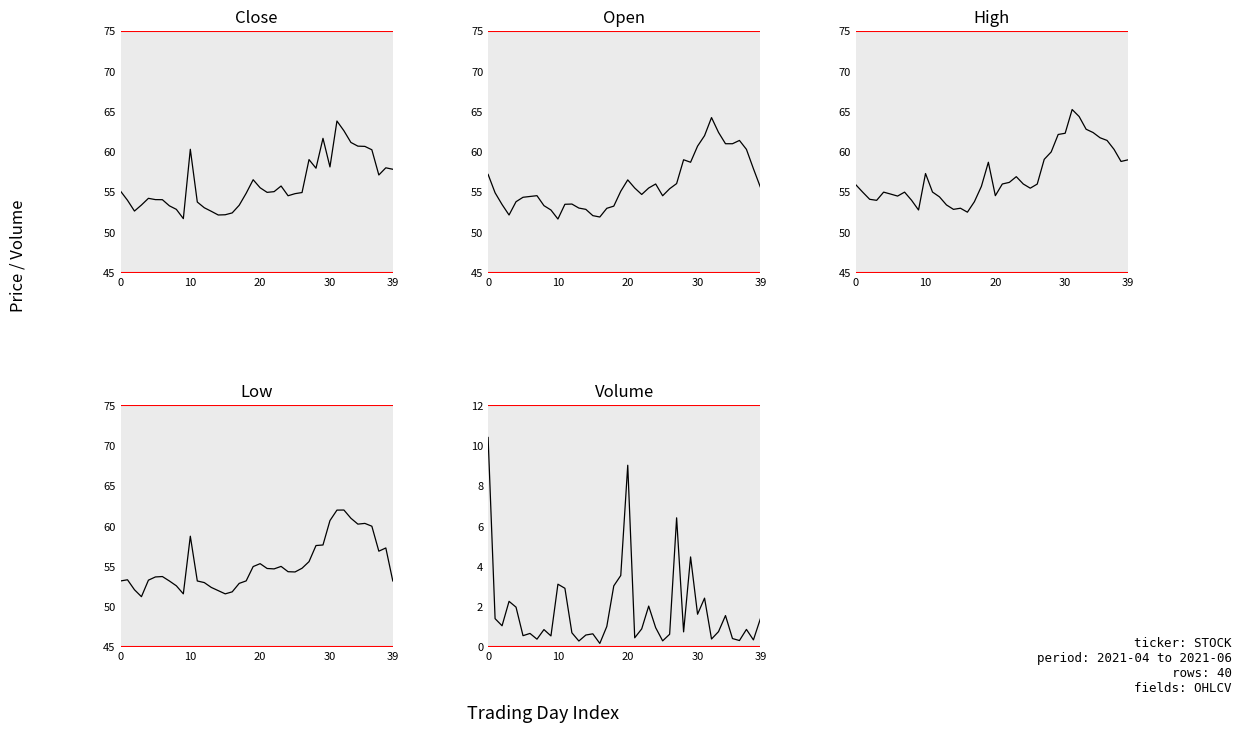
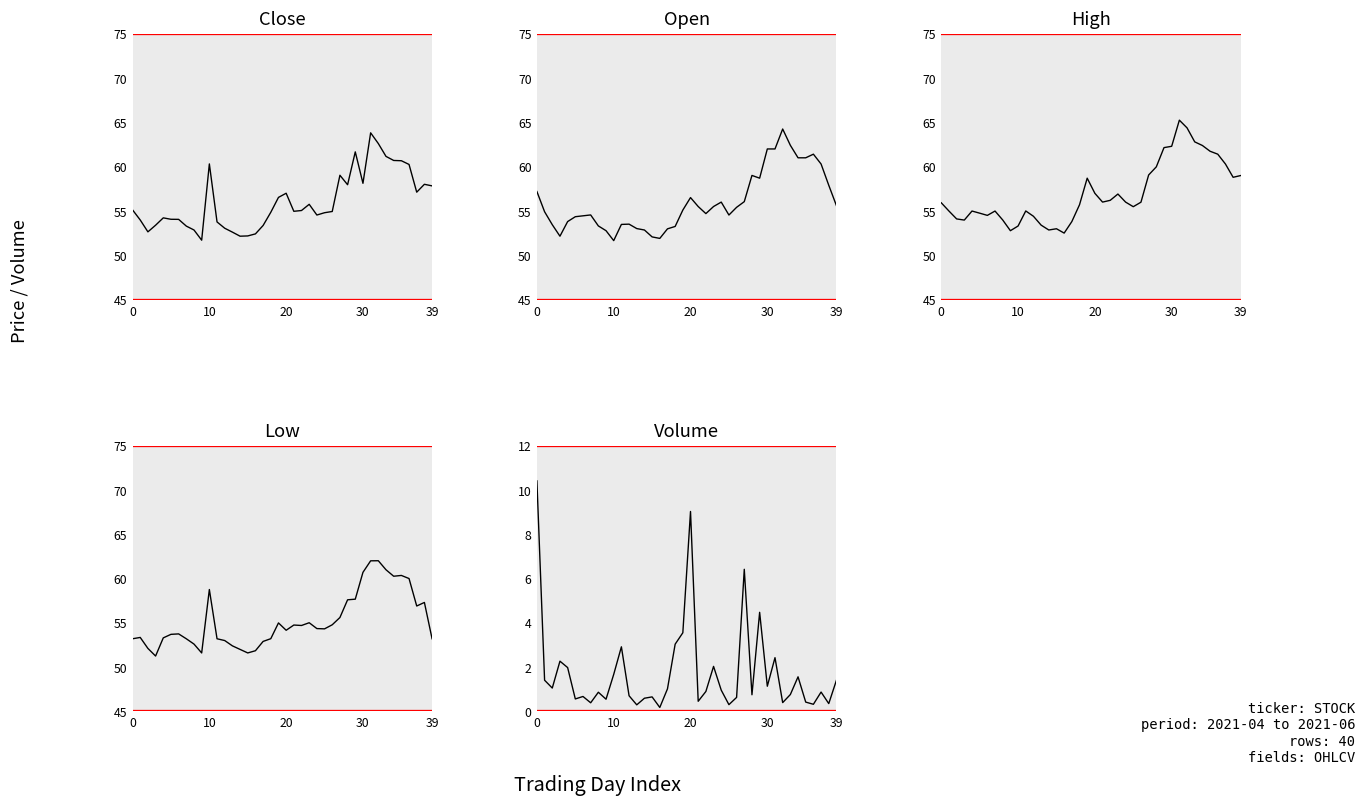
Close, 20: 56 -> 57
Open, 30: 61 -> 62
High, 10: 57 -> 53
High, 20: 55 -> 57
Low, 20: 55 -> 54
Volume, 10: 3.1 -> 1.7
Volume, 30: 1.6 -> 1.1
